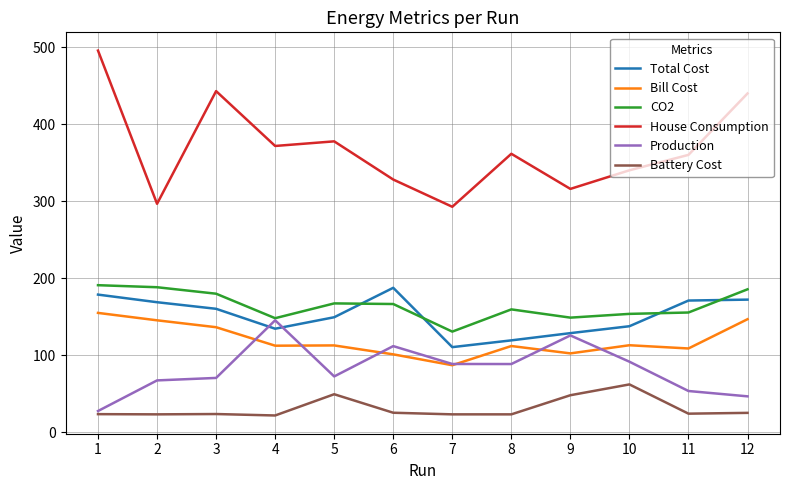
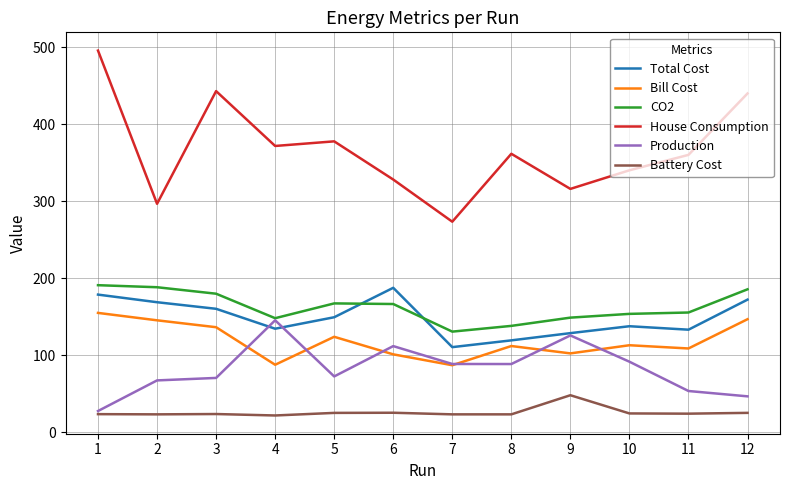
Bill Cost, 4: 110 -> 90
Bill Cost, 5: 110 -> 120
Battery Cost, 5: 50 -> 30
House Consumption, 7: 290 -> 270
CO2, 8: 160 -> 140
Battery Cost, 10: 60 -> 20
Total Cost, 11: 170 -> 130
